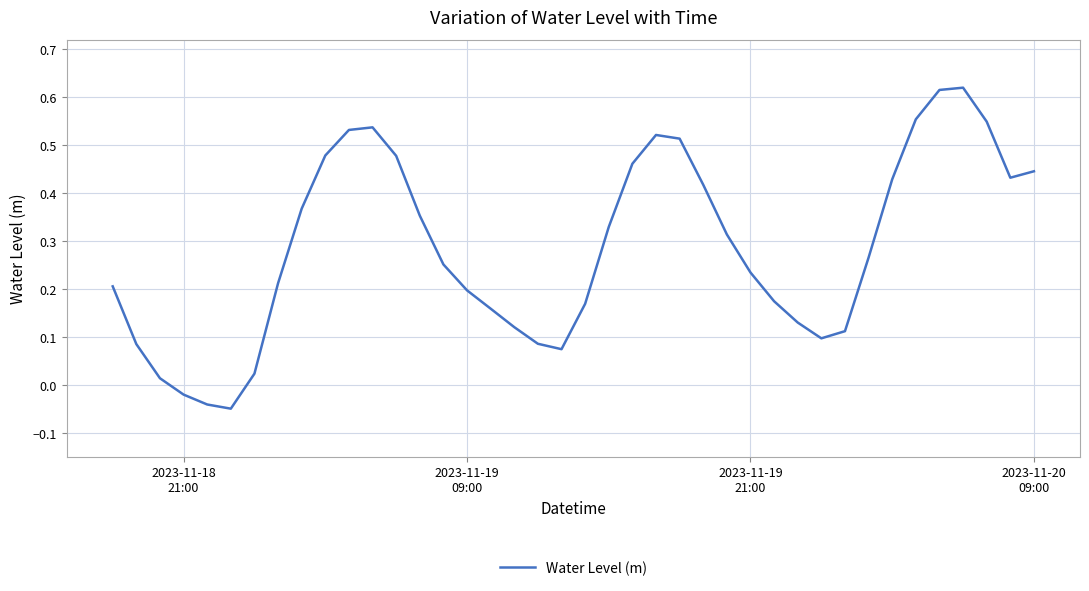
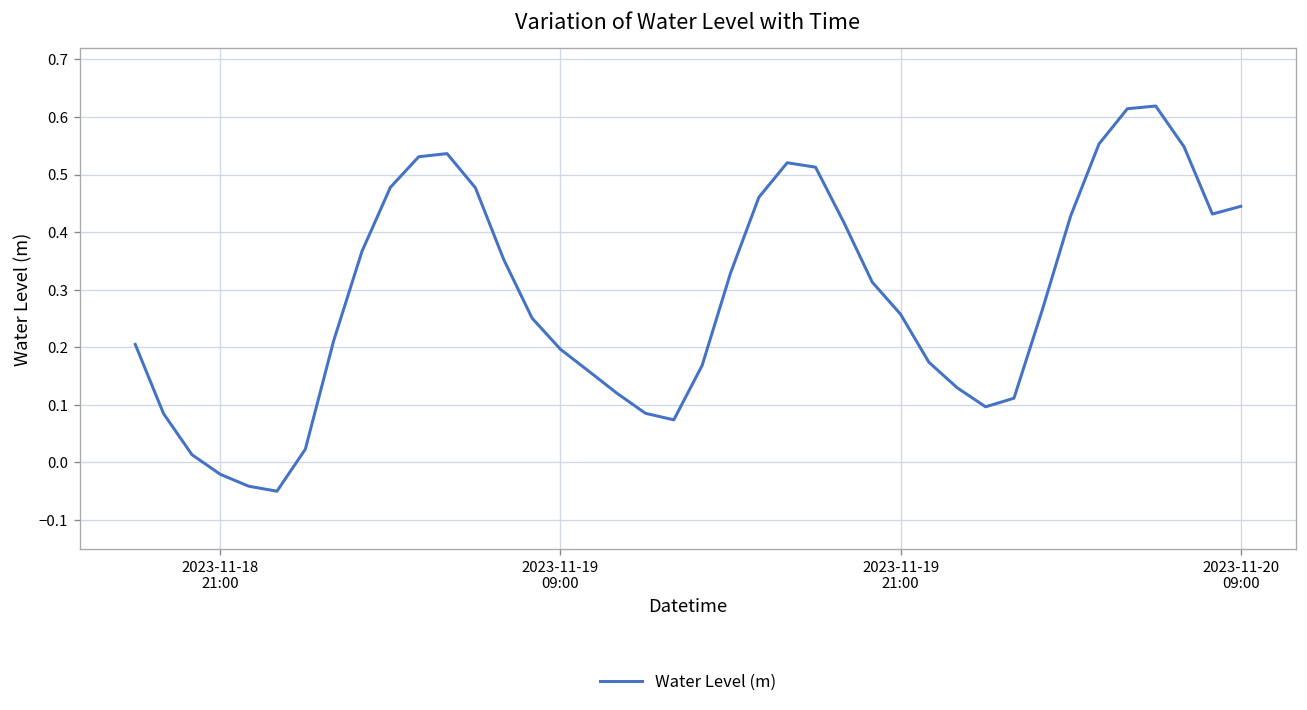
2023-11-19 21:00: 0.23 -> 0.26
